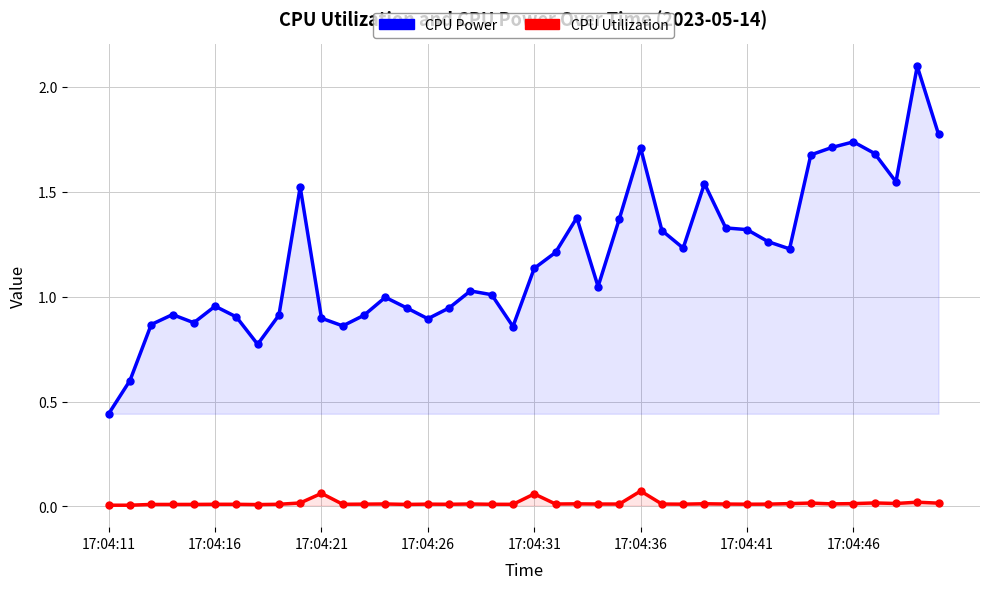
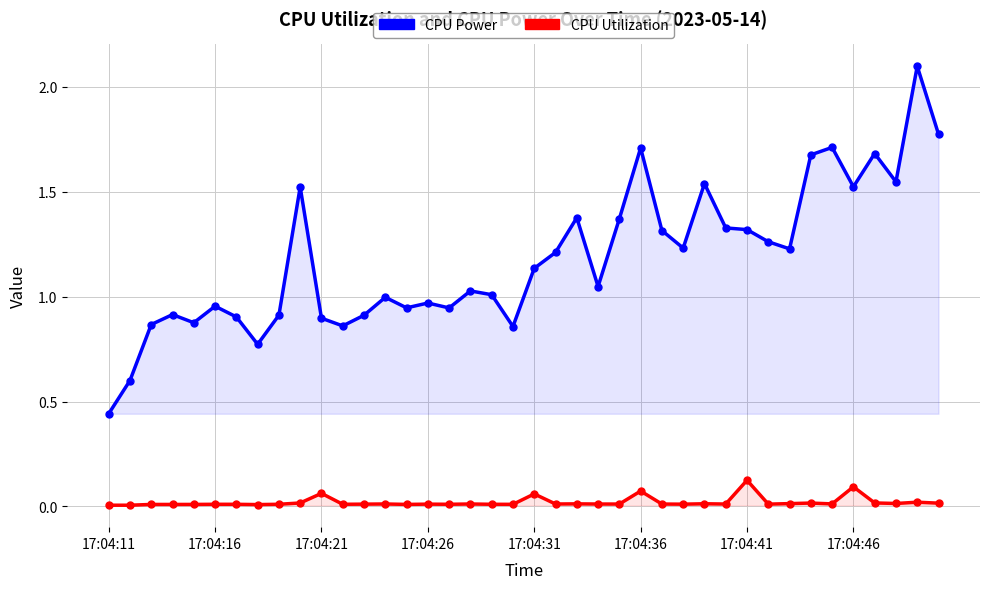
CPU Power, 17:04:26: 0.89 -> 0.97
CPU Utilization, 17:04:41: 0.01 -> 0.13
CPU Power, 17:04:46: 1.74 -> 1.52
CPU Utilization, 17:04:46: 0.01 -> 0.09
